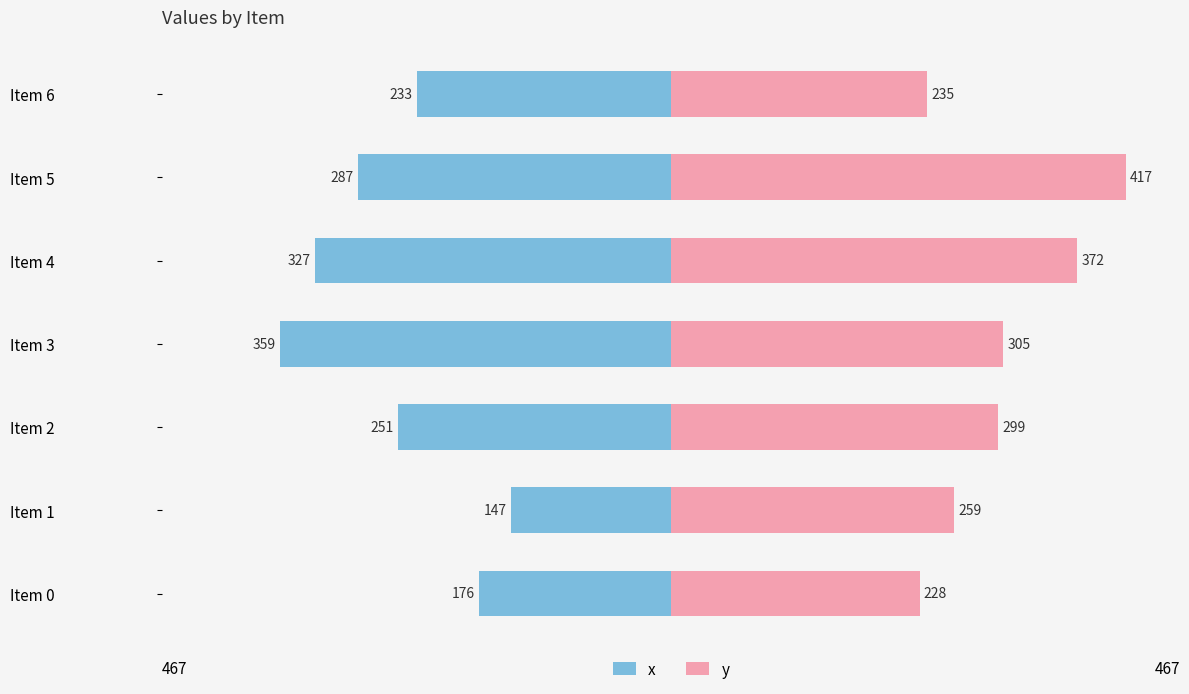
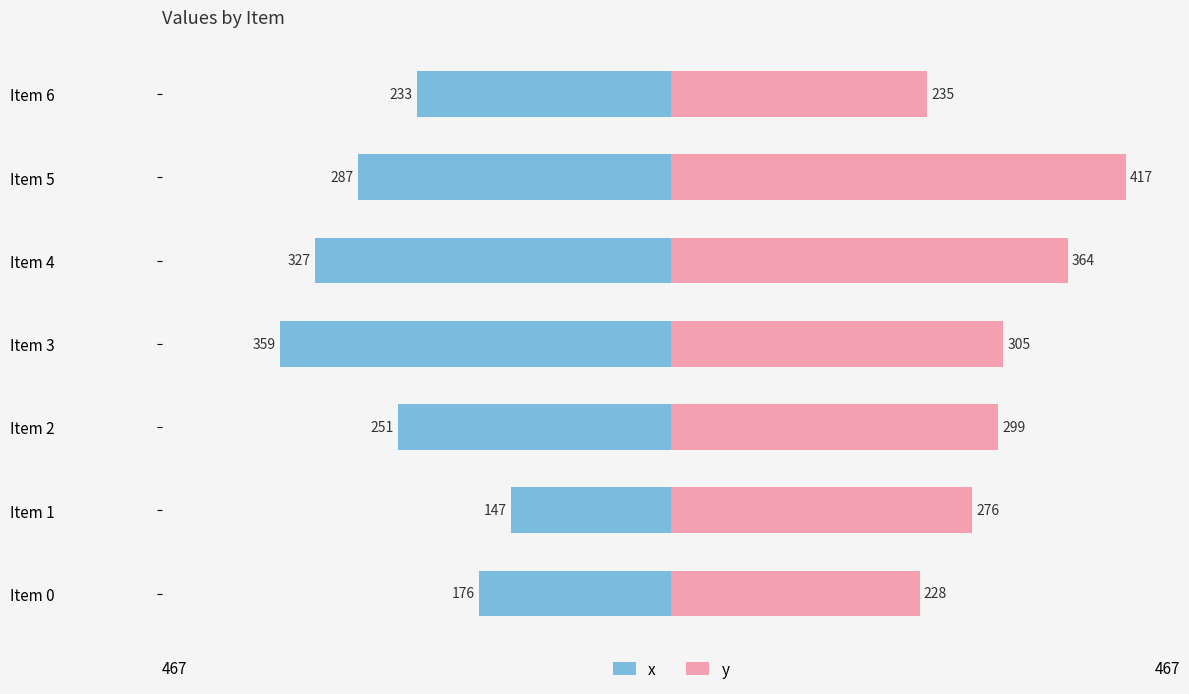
y, Item 4: 372 -> 364
y, Item 1: 259 -> 276
